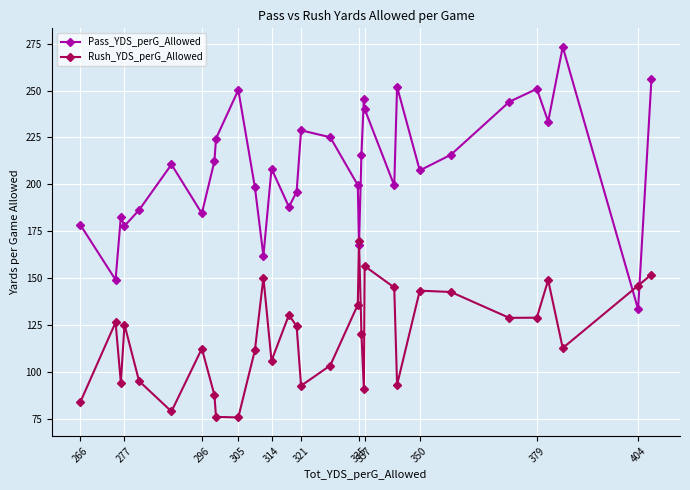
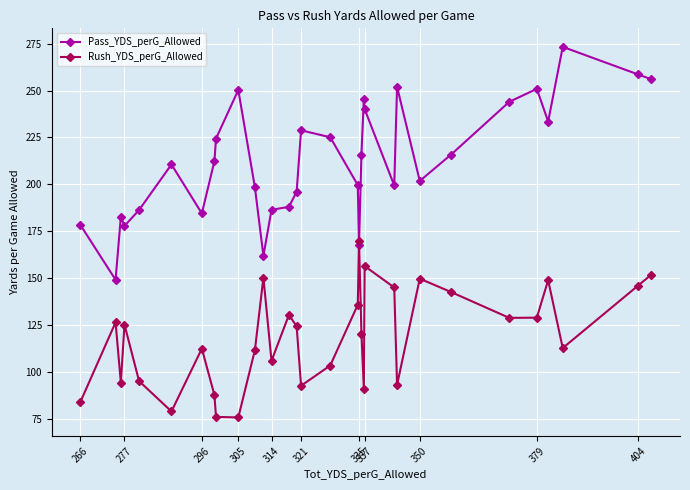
Pass_YDS_perG_Allowed, 314: 208 -> 186
Pass_YDS_perG_Allowed, 350: 207 -> 202
Rush_YDS_perG_Allowed, 350: 143 -> 150
Pass_YDS_perG_Allowed, 404: 133 -> 259
